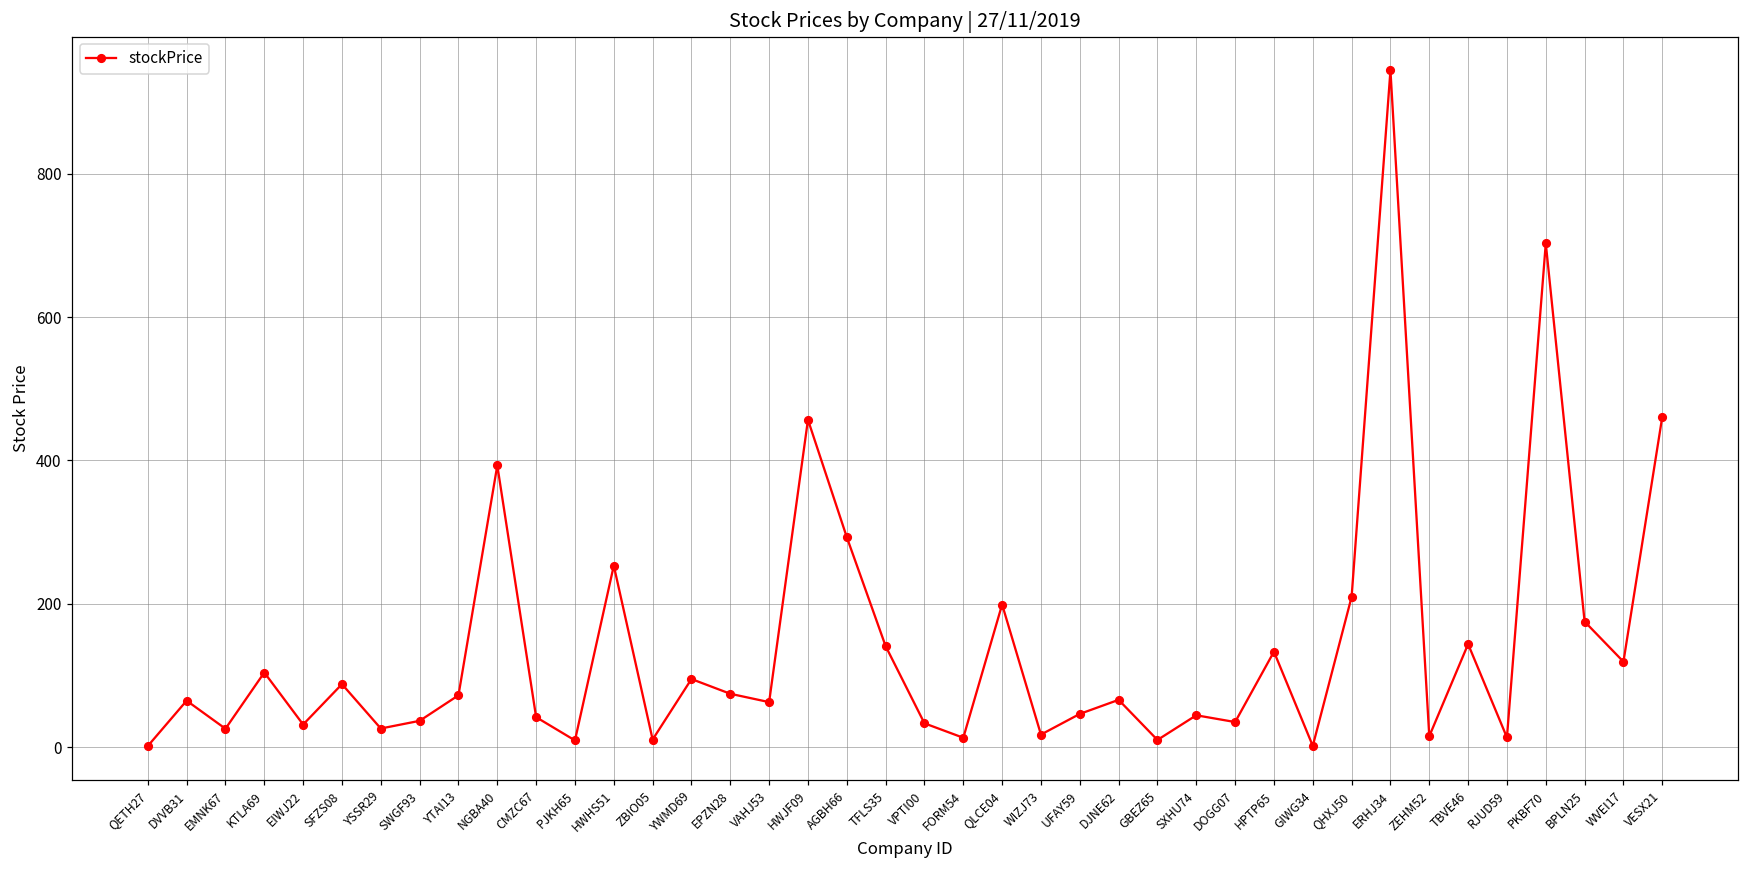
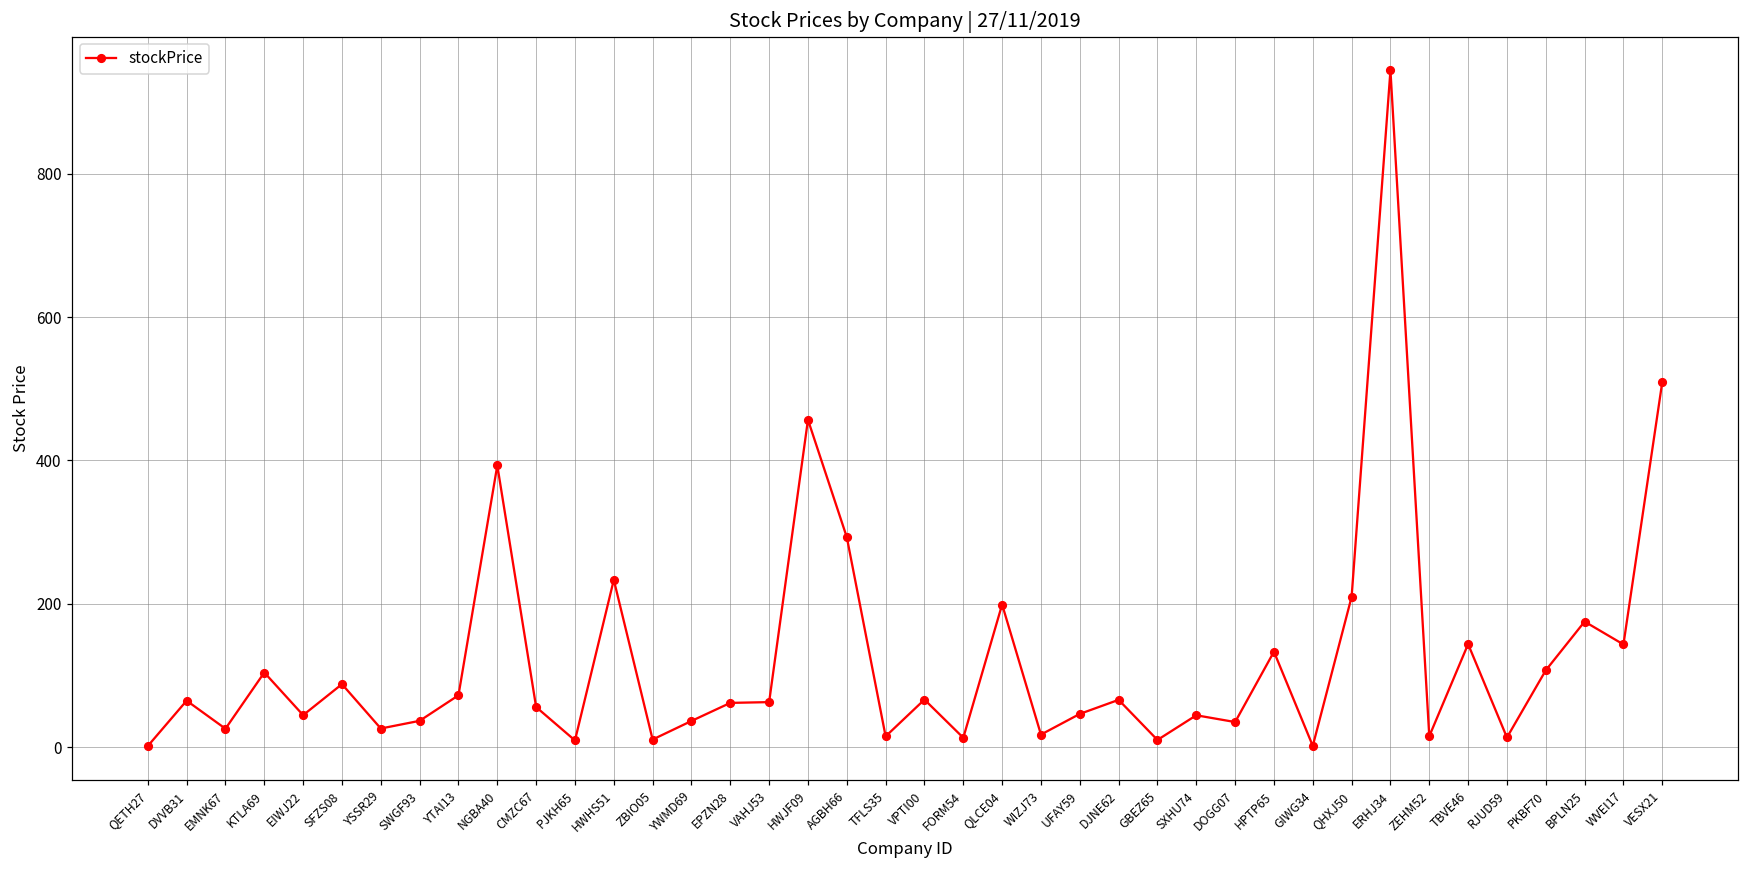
EIWJ22: 30 -> 40
CMZC67: 40 -> 60
HWHS51: 250 -> 230
YWMD69: 90 -> 40
EPZN28: 70 -> 60
TFLS35: 140 -> 10
VPTI00: 30 -> 70
PKBF70: 700 -> 110
WVEI17: 120 -> 140
VESX21: 460 -> 510
